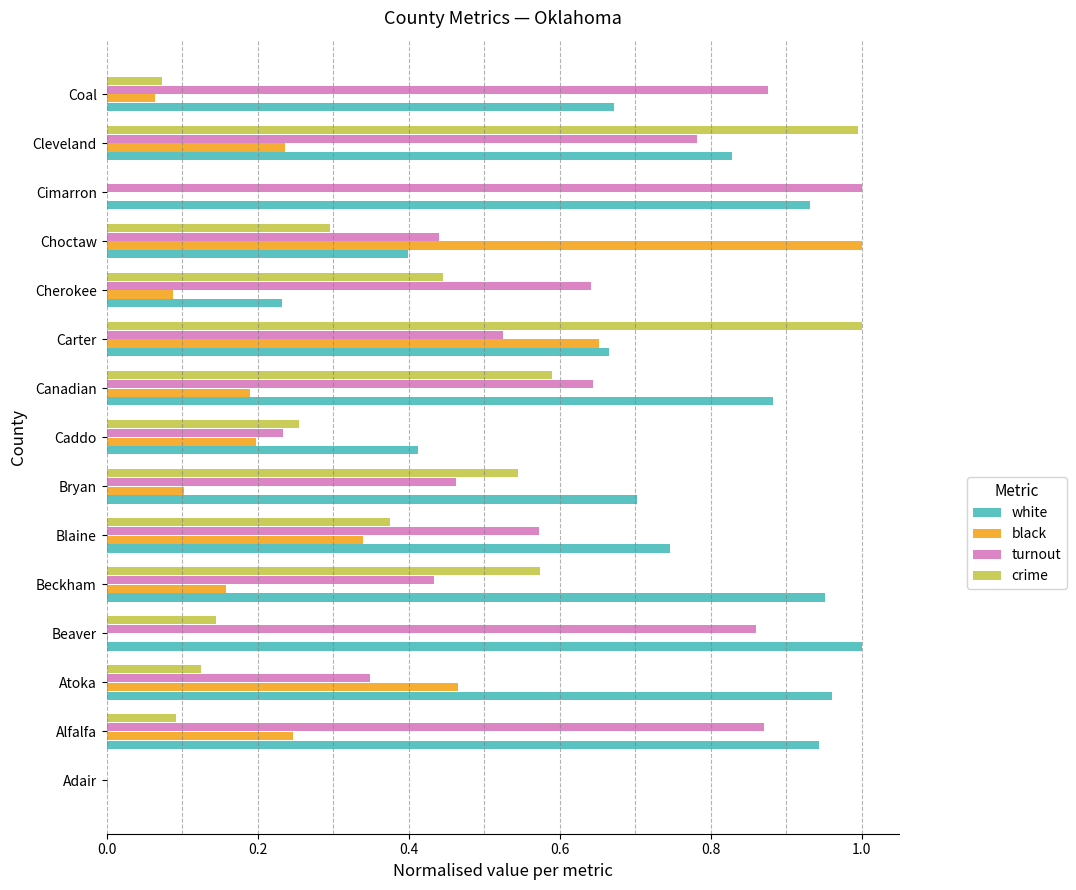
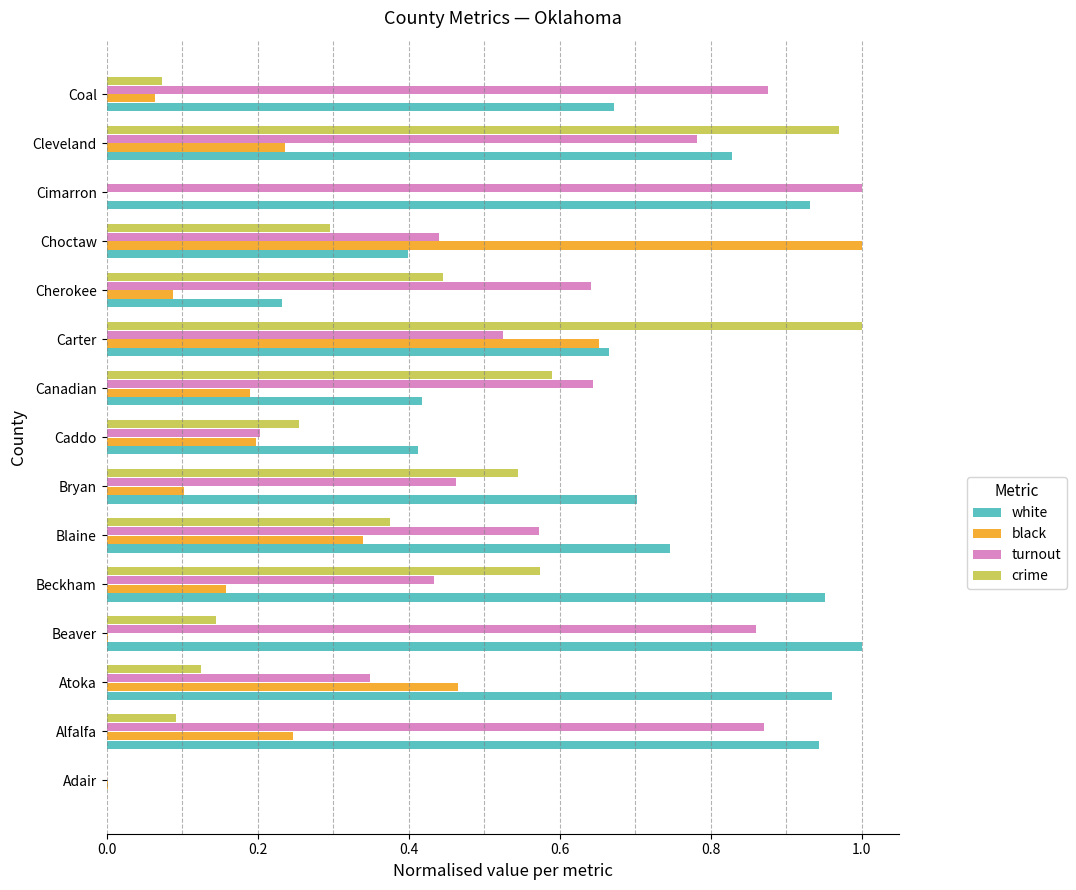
crime, Cleveland: 0.99 -> 0.97
white, Canadian: 0.88 -> 0.42
turnout, Caddo: 0.23 -> 0.20
